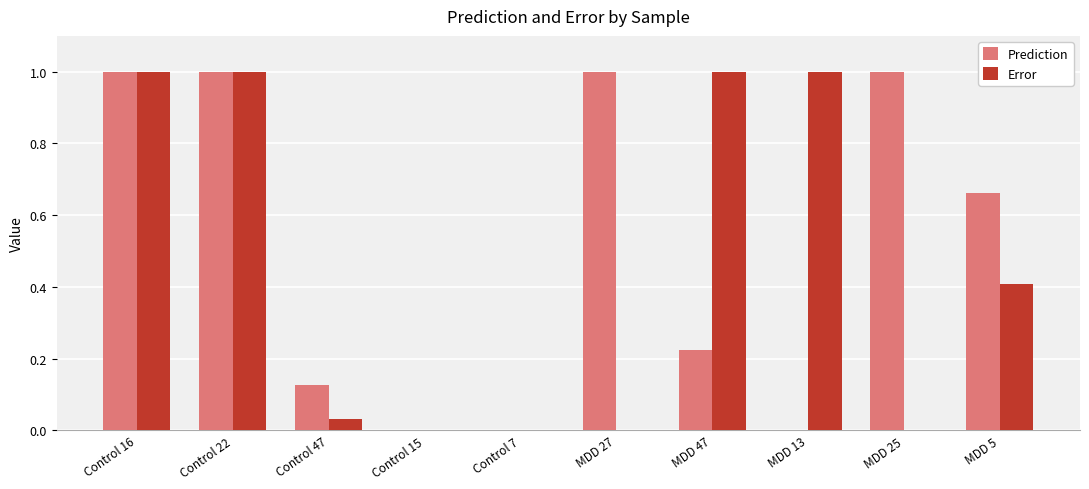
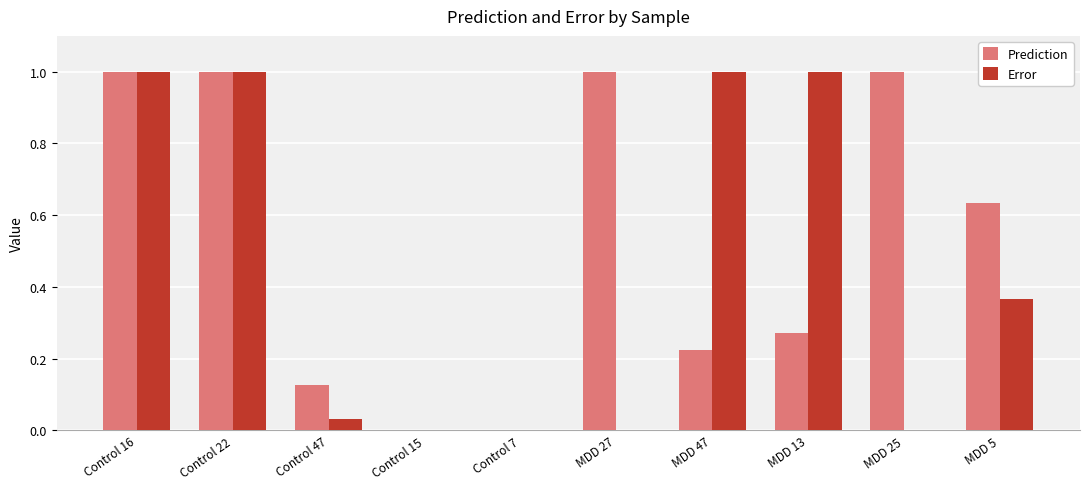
Prediction, MDD 13: 0.00 -> 0.27
Prediction, MDD 5: 0.66 -> 0.63
Error, MDD 5: 0.41 -> 0.37
